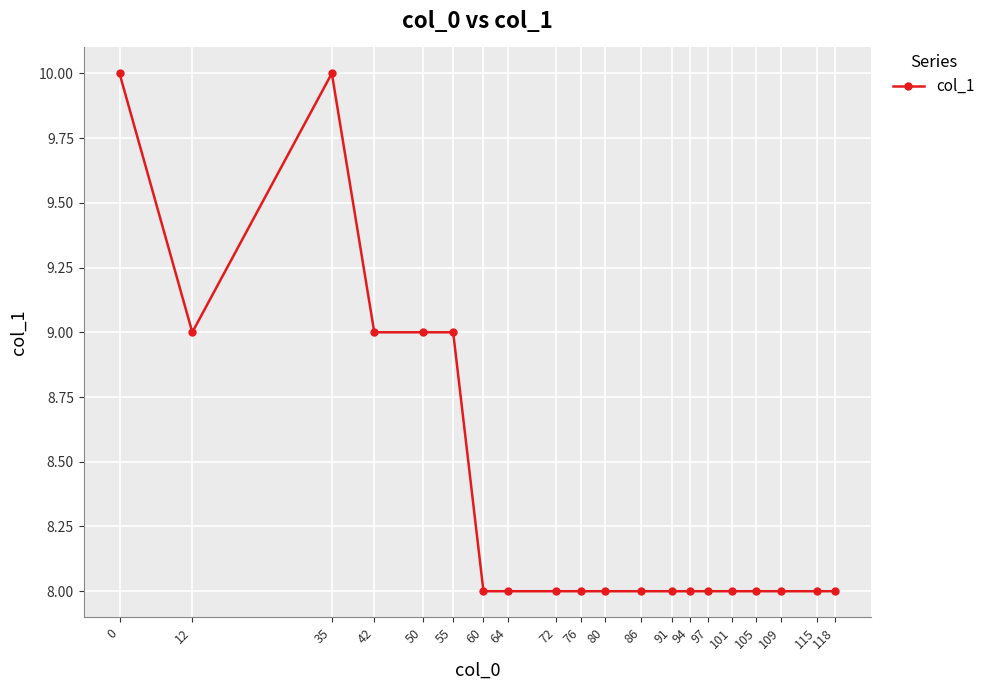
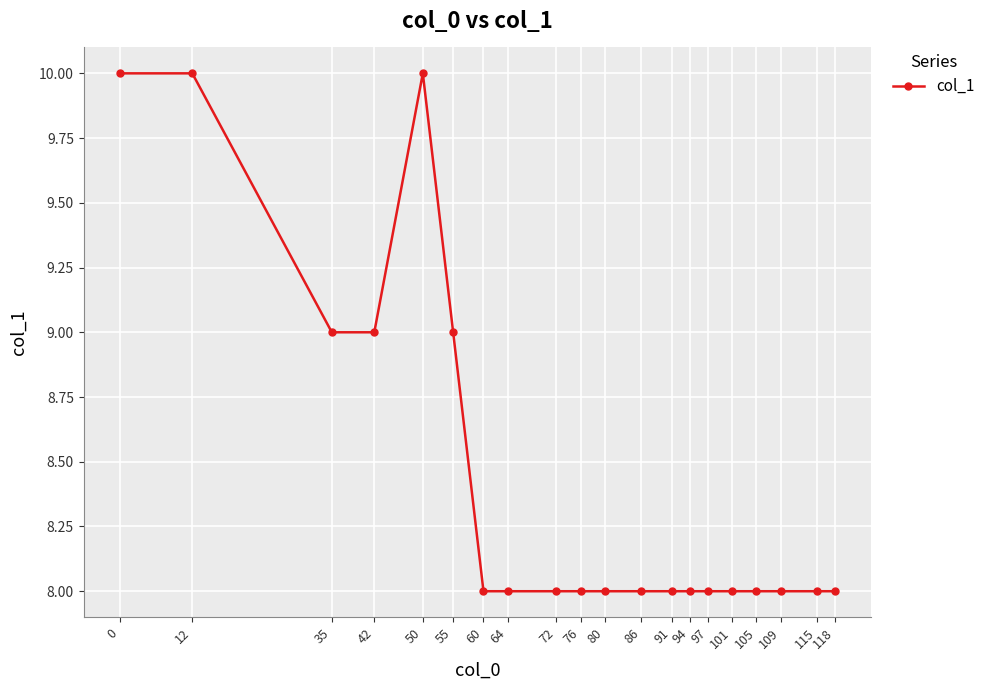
12: 9 -> 10
35: 10 -> 9
50: 9 -> 10
